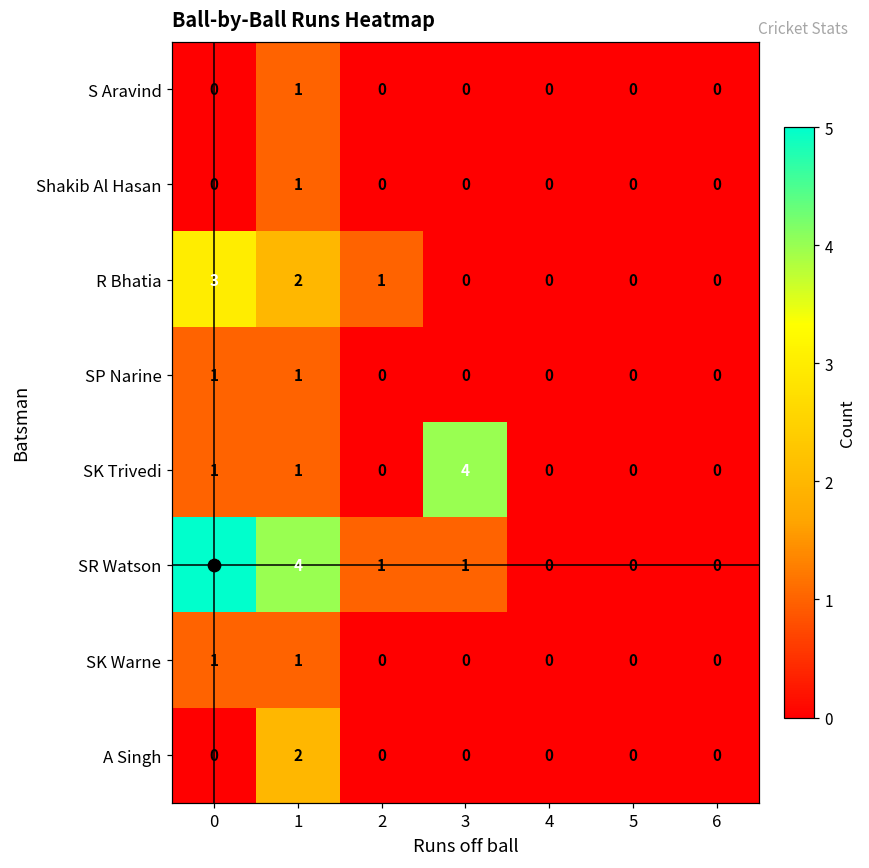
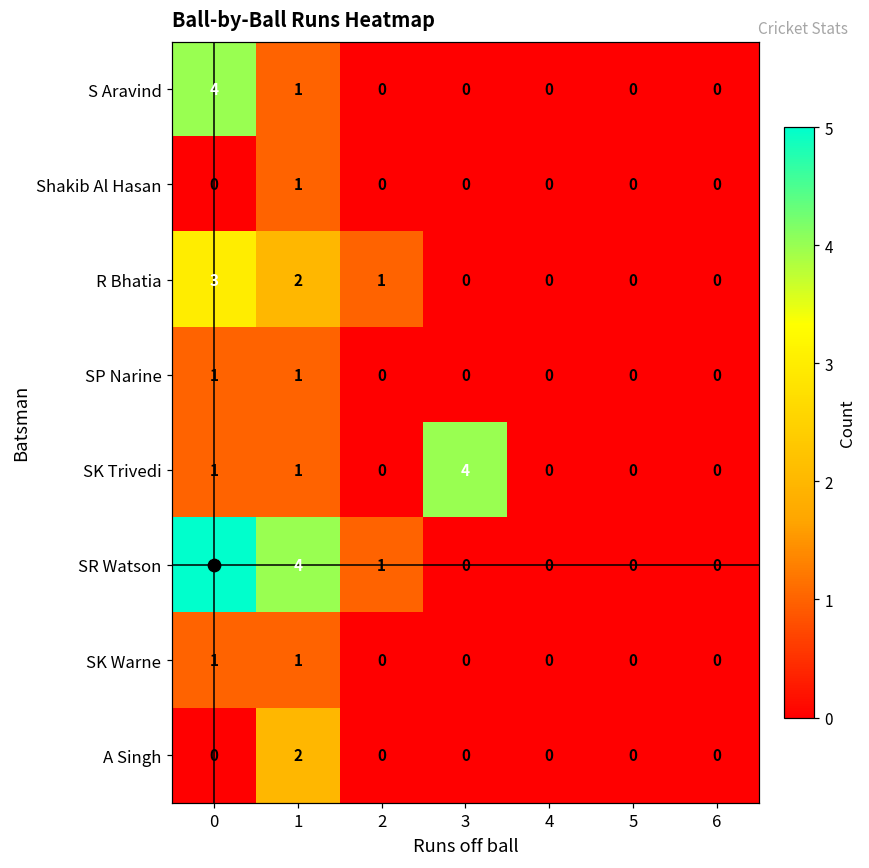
S Aravind, 0: 0 -> 4
SR Watson, 3: 1 -> 0
